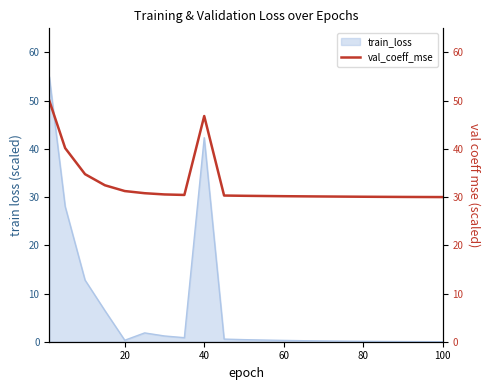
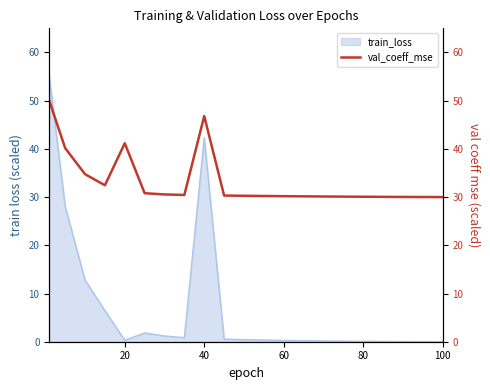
val_coeff_mse, 20: 31 -> 41
